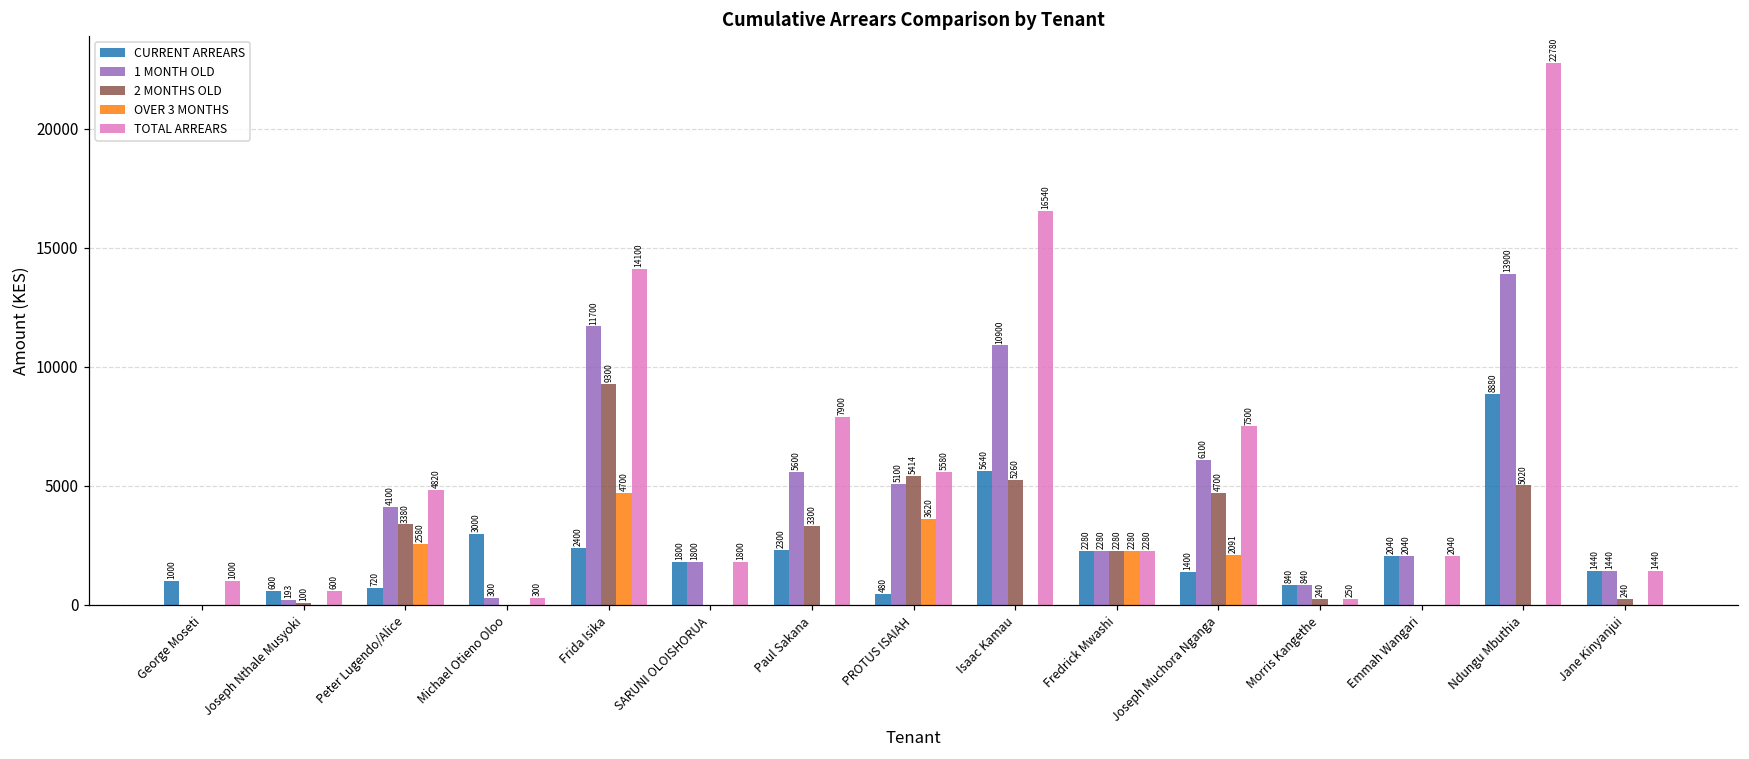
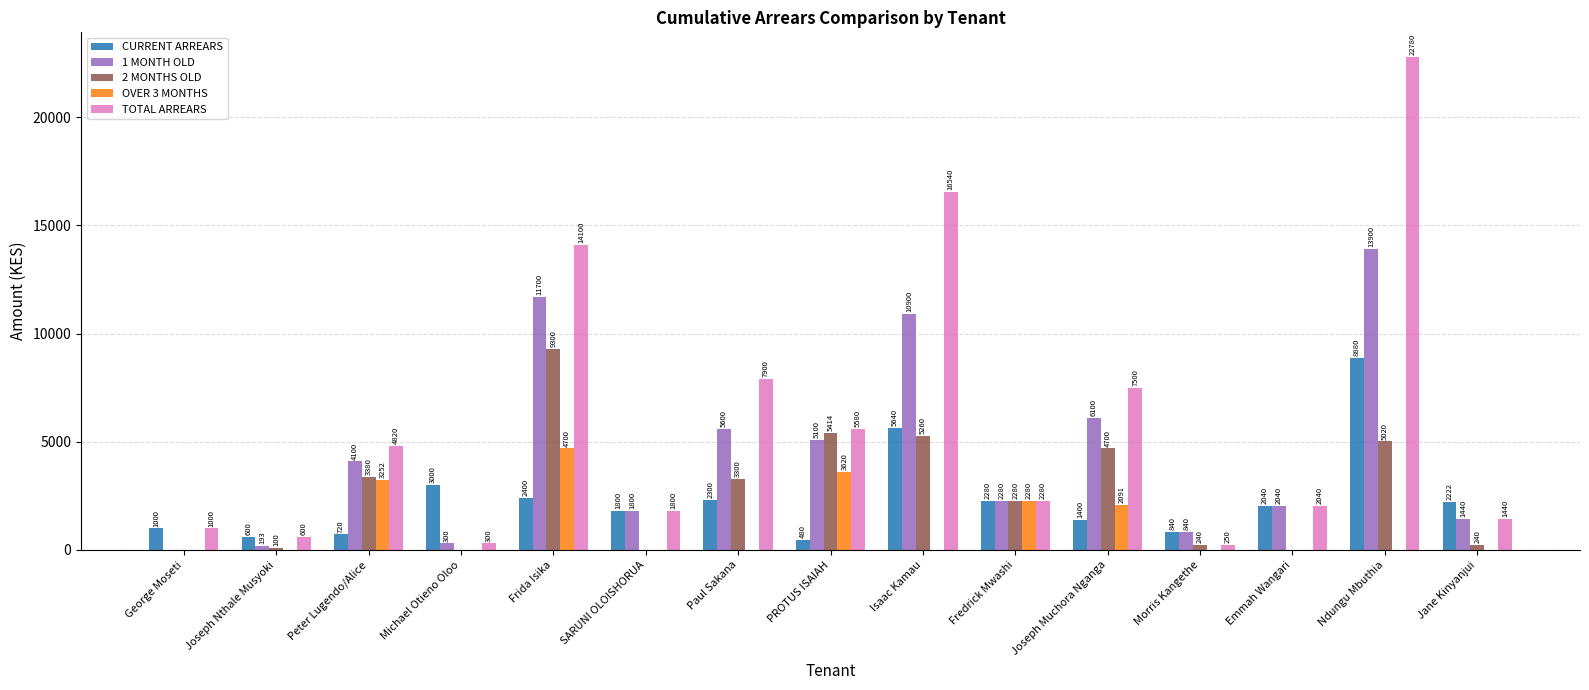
OVER 3 MONTHS, Peter Lugendo/Alice: 2580 -> 3252
CURRENT ARREARS, Jane Kinyanjui: 1440 -> 2222
